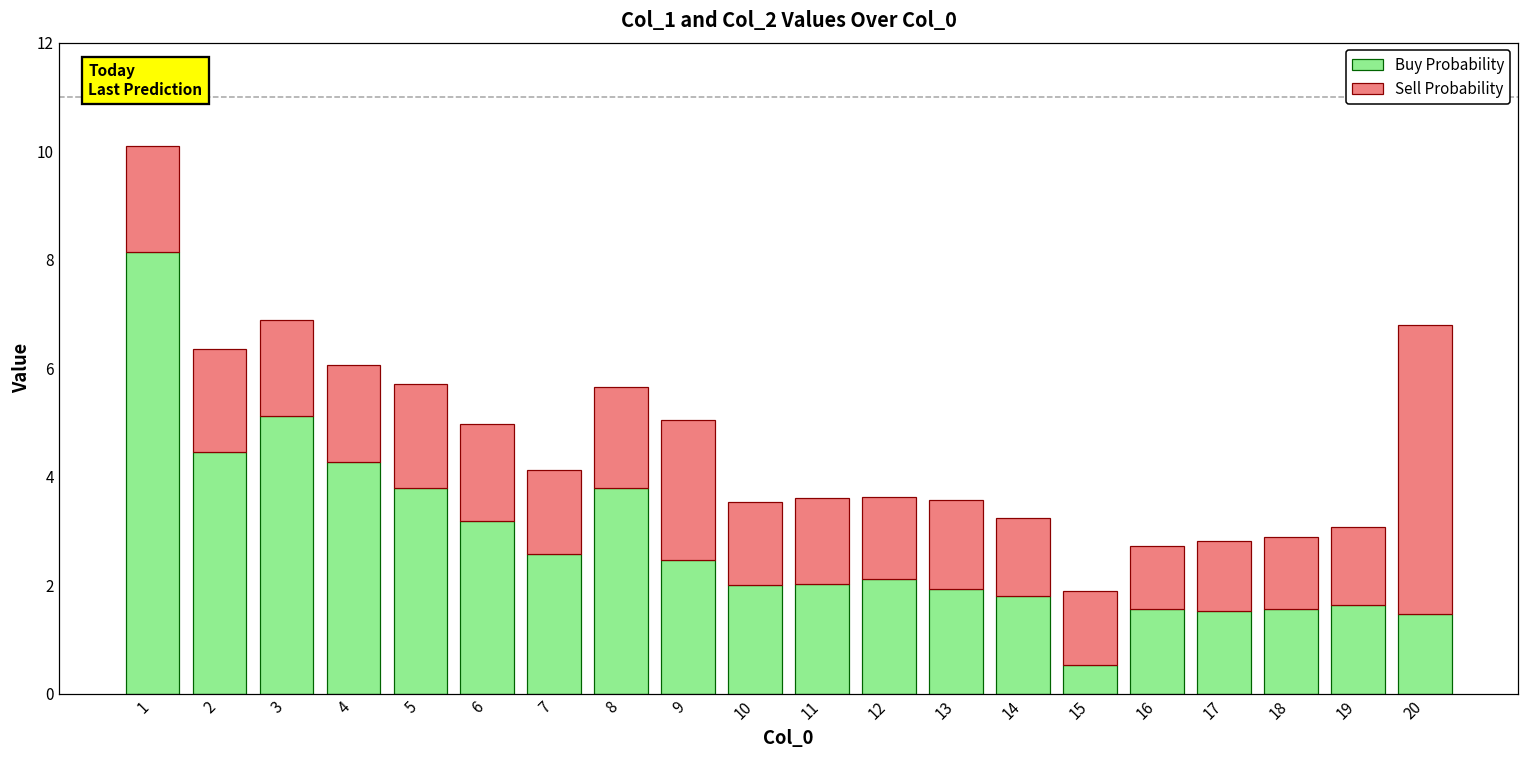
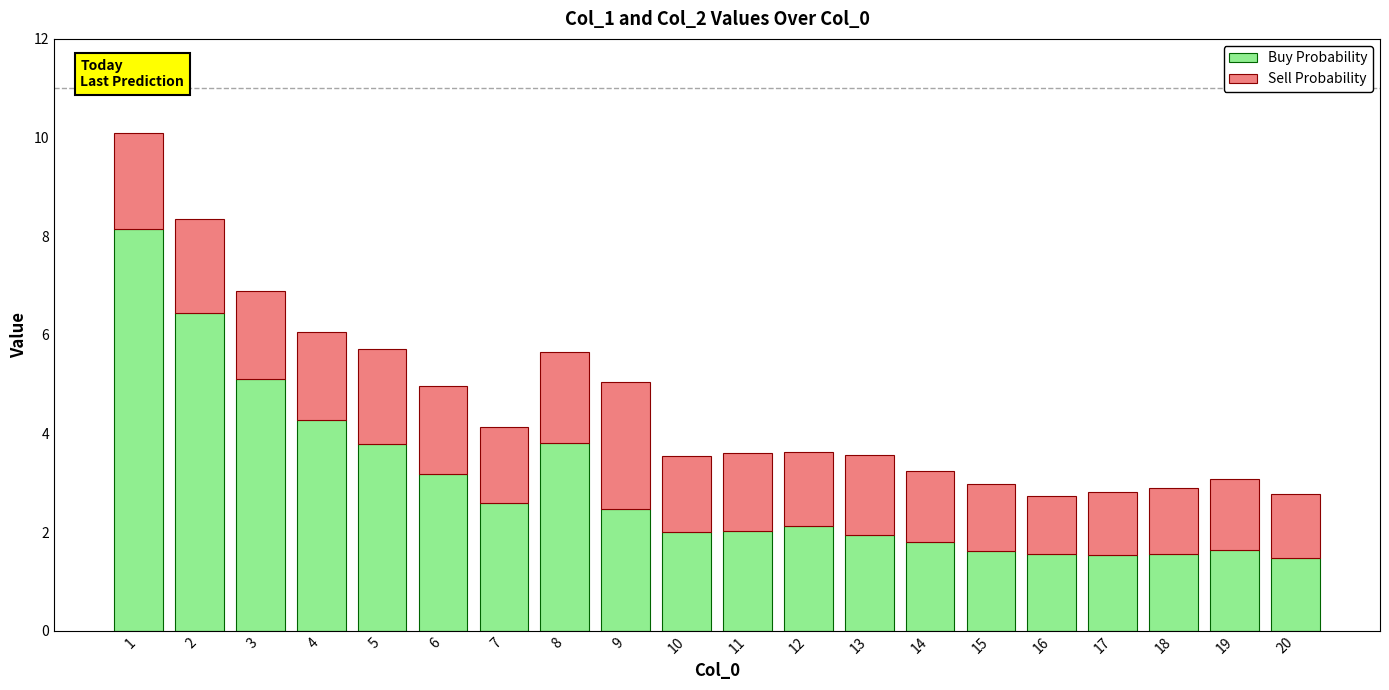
Buy Probability, 2: 4.5 -> 6.4
Buy Probability, 15: 0.5 -> 1.6
Sell Probability, 20: 5.3 -> 1.3
